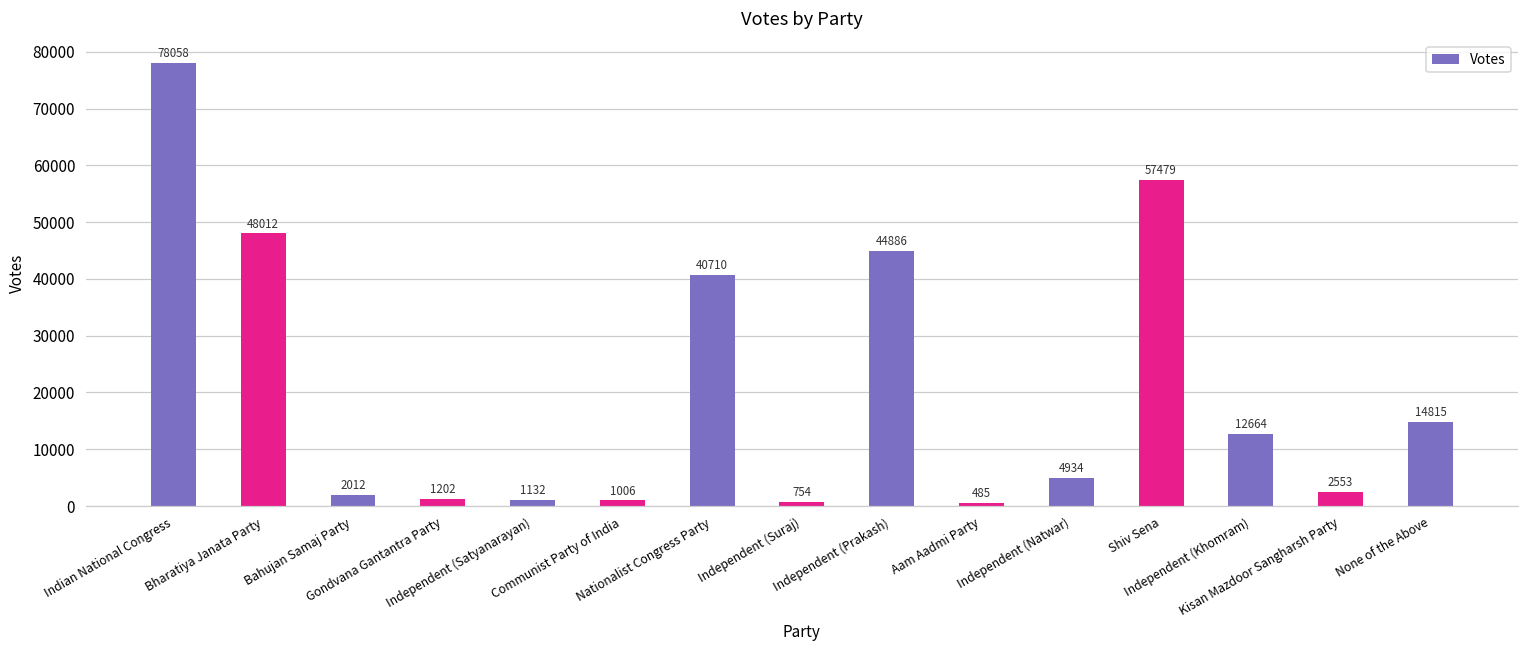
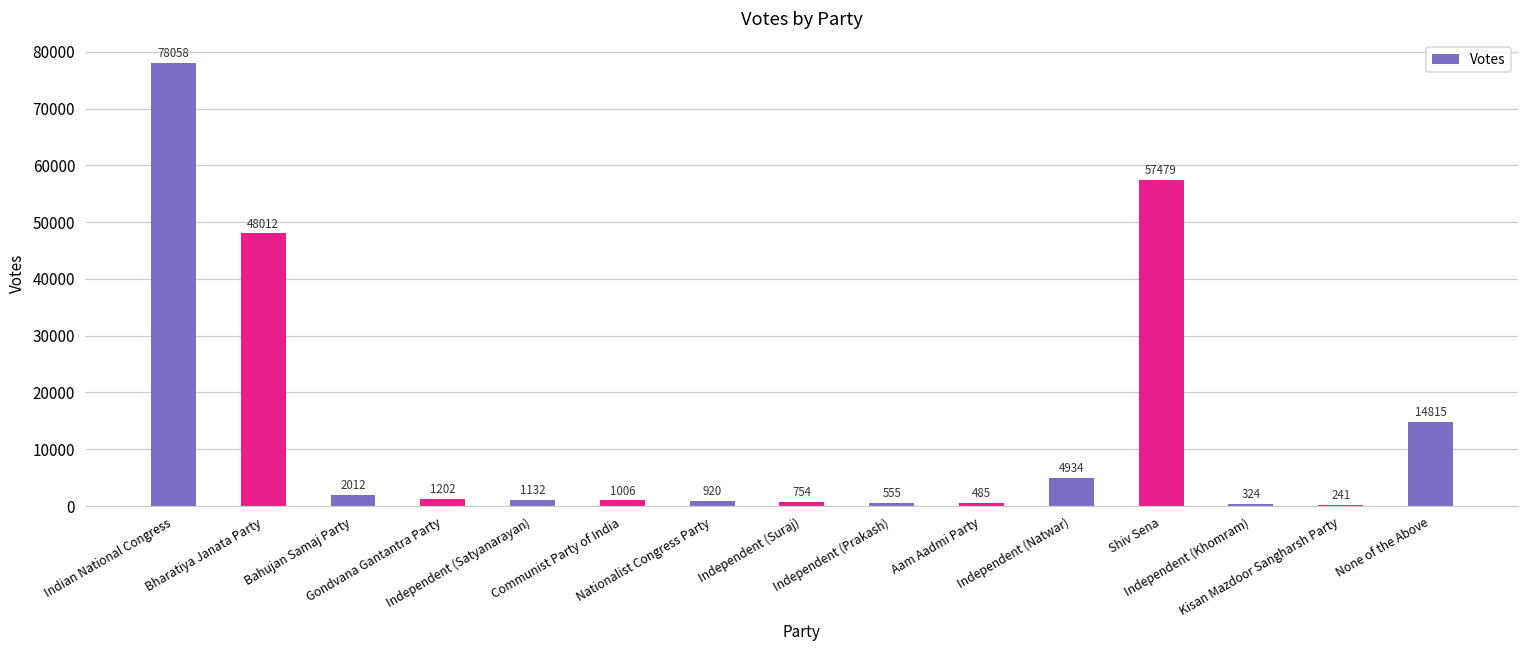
Nationalist Congress Party: 40710 -> 920
Independent (Prakash): 44886 -> 555
Independent (Khomram): 12664 -> 324
Kisan Mazdoor Sangharsh Party: 2553 -> 241
